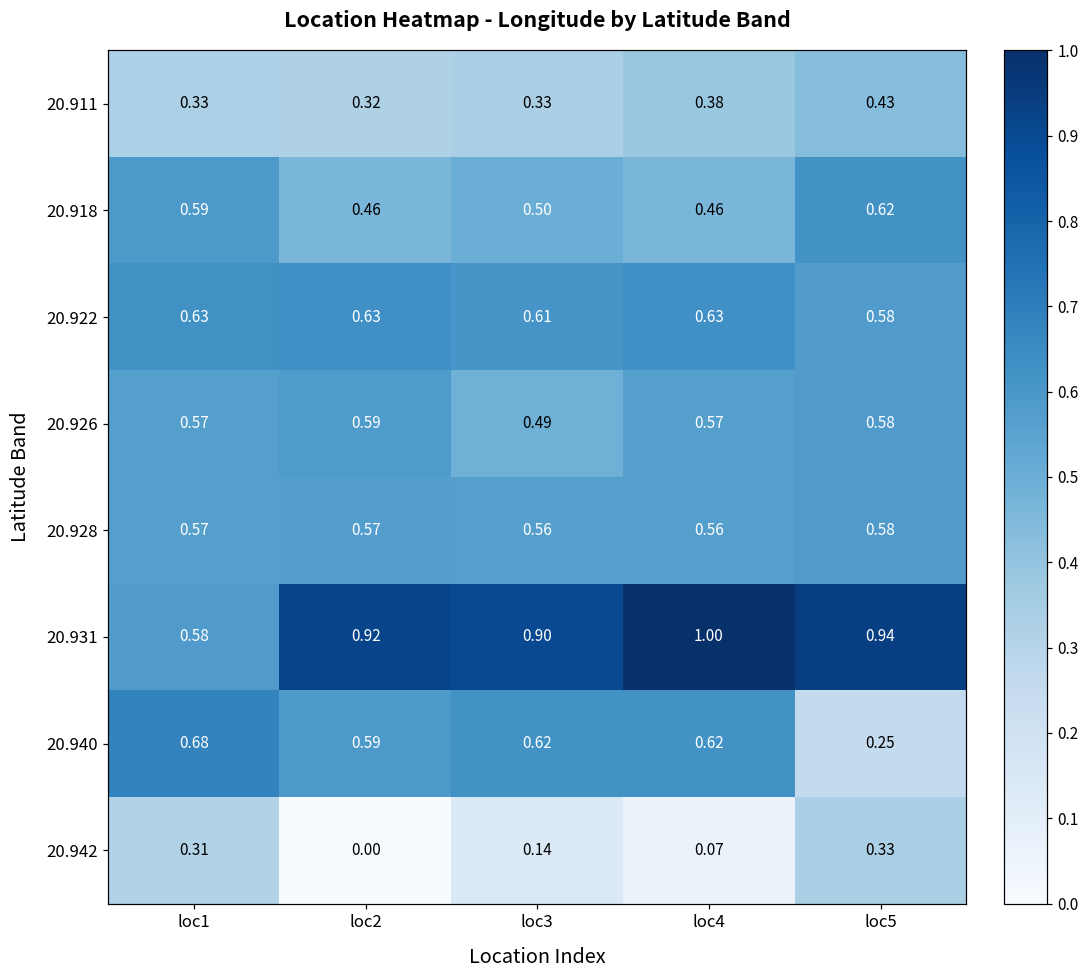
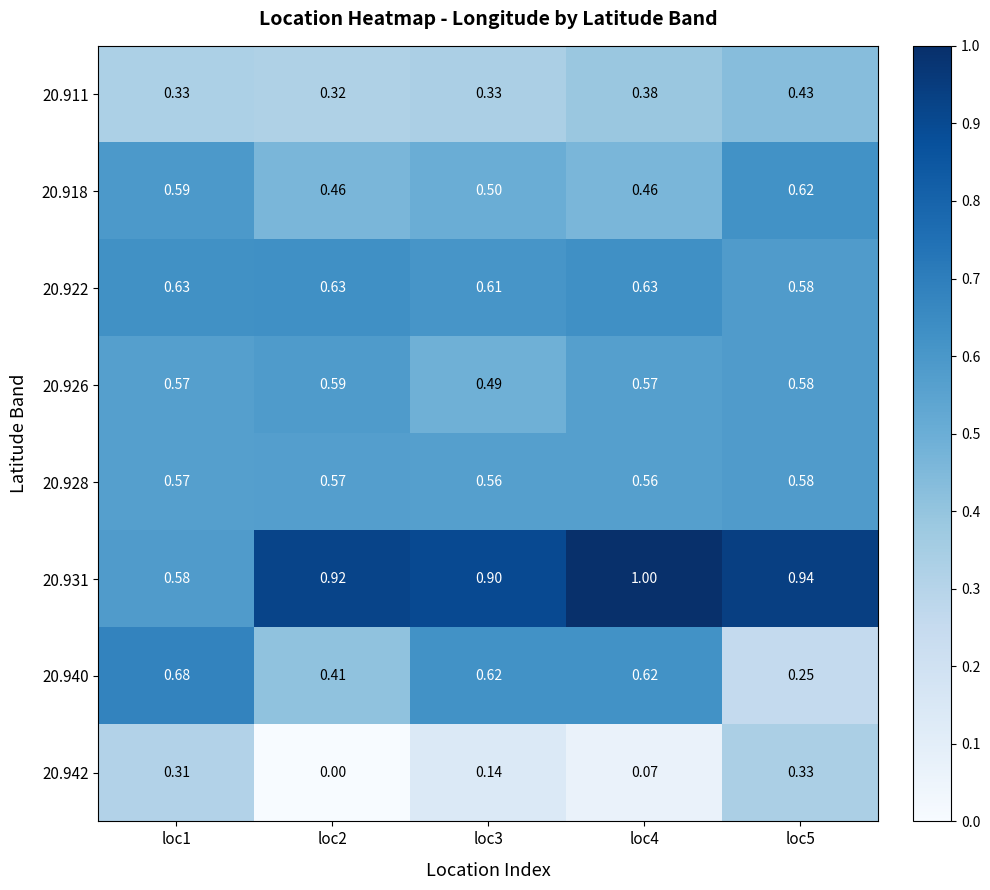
20.940, loc2: 0.59 -> 0.41
